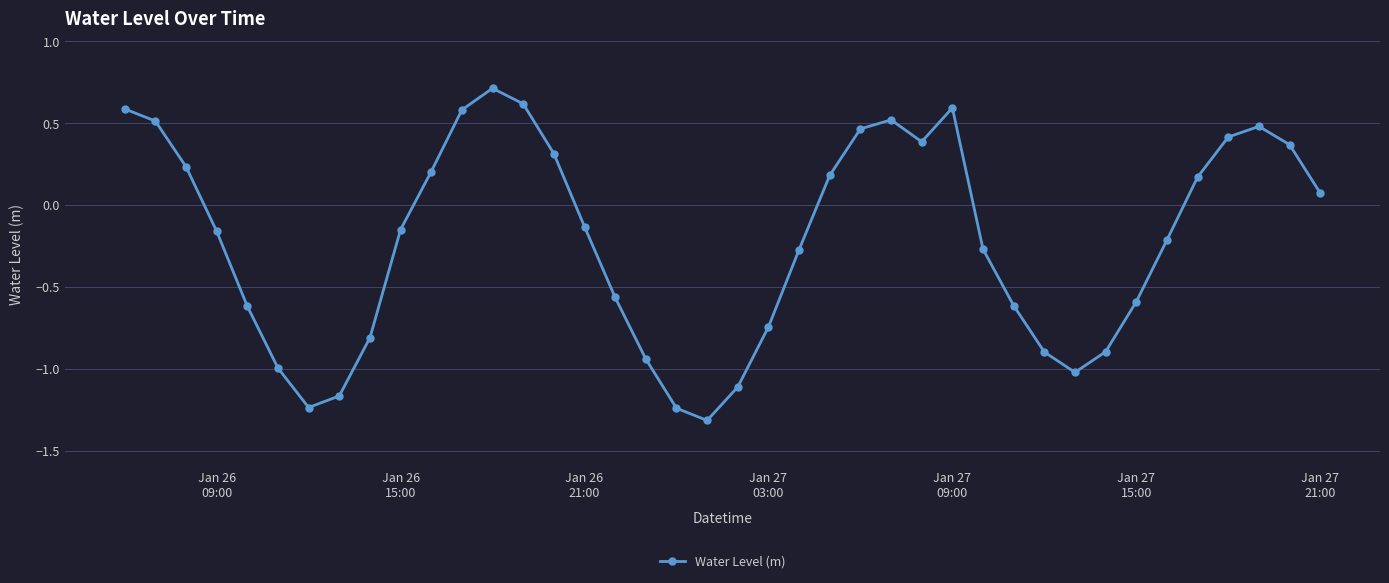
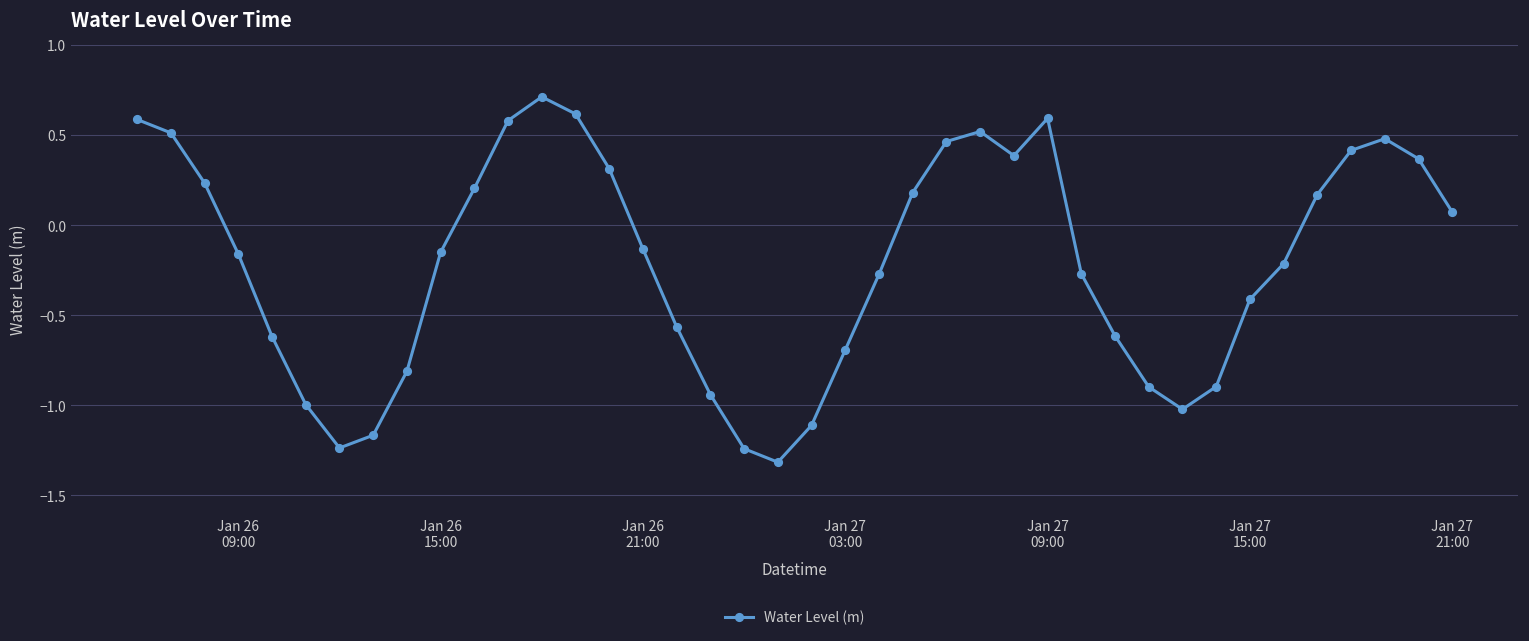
Jan 27 03:00: -0.74 -> -0.69
Jan 27 15:00: -0.59 -> -0.41
